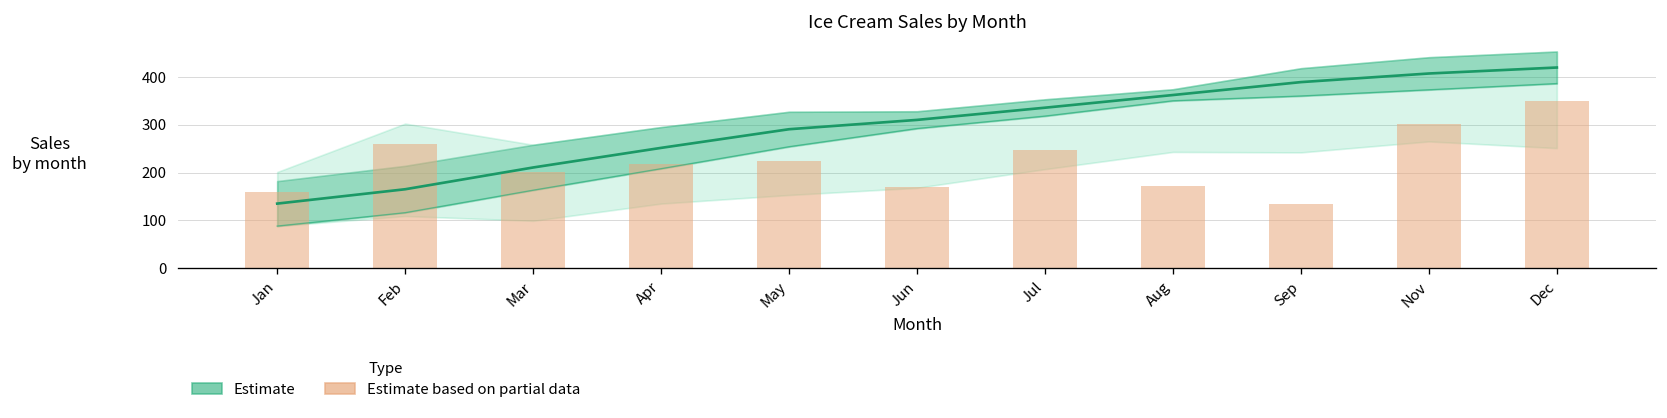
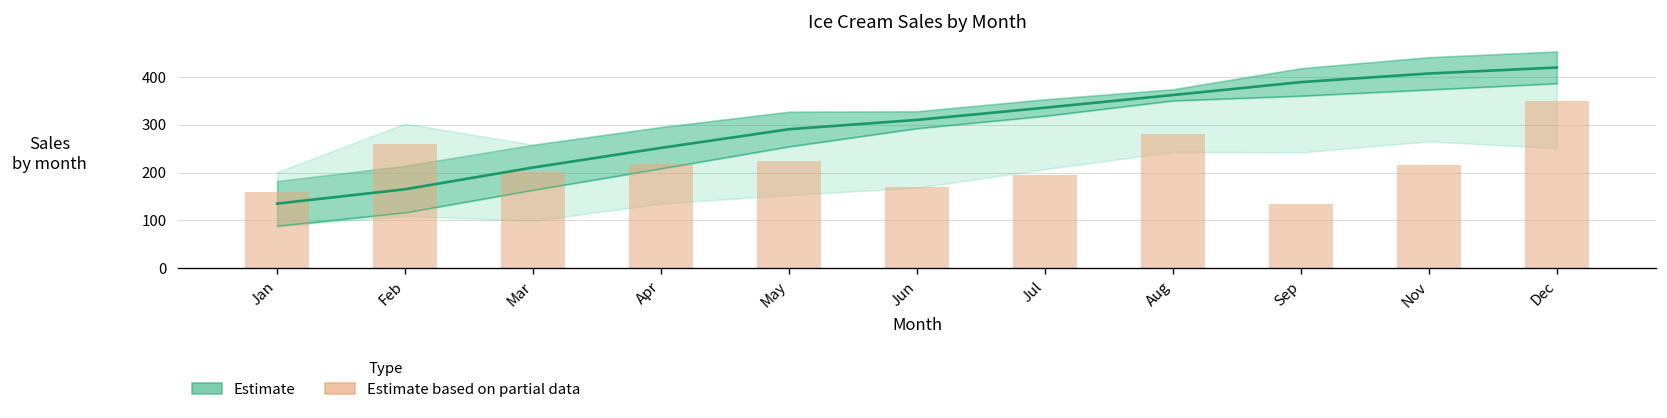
Estimate based on partial data, Jul: 250 -> 190
Estimate based on partial data, Aug: 170 -> 280
Estimate based on partial data, Nov: 300 -> 220
